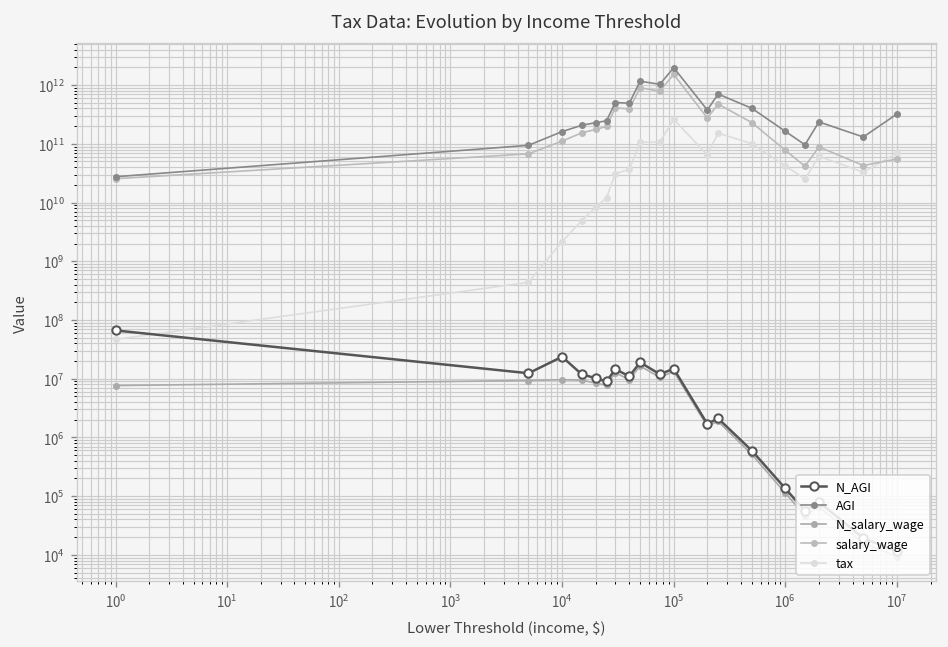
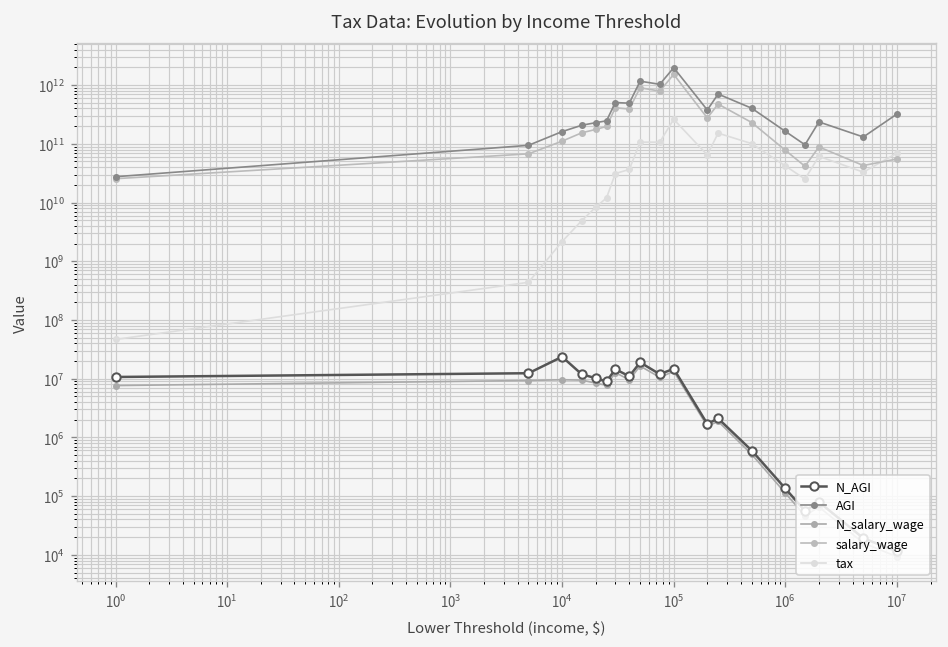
N_AGI, 10^0: 70000000 -> 11000000
